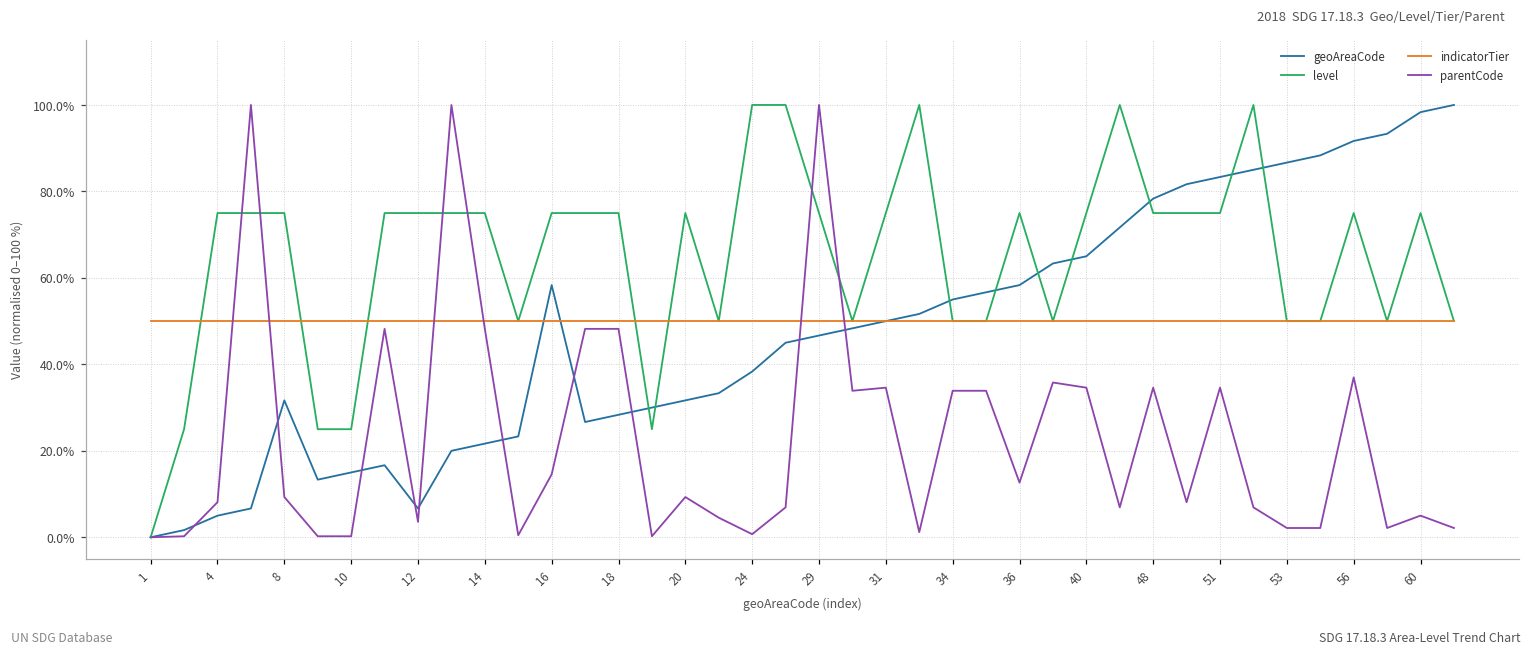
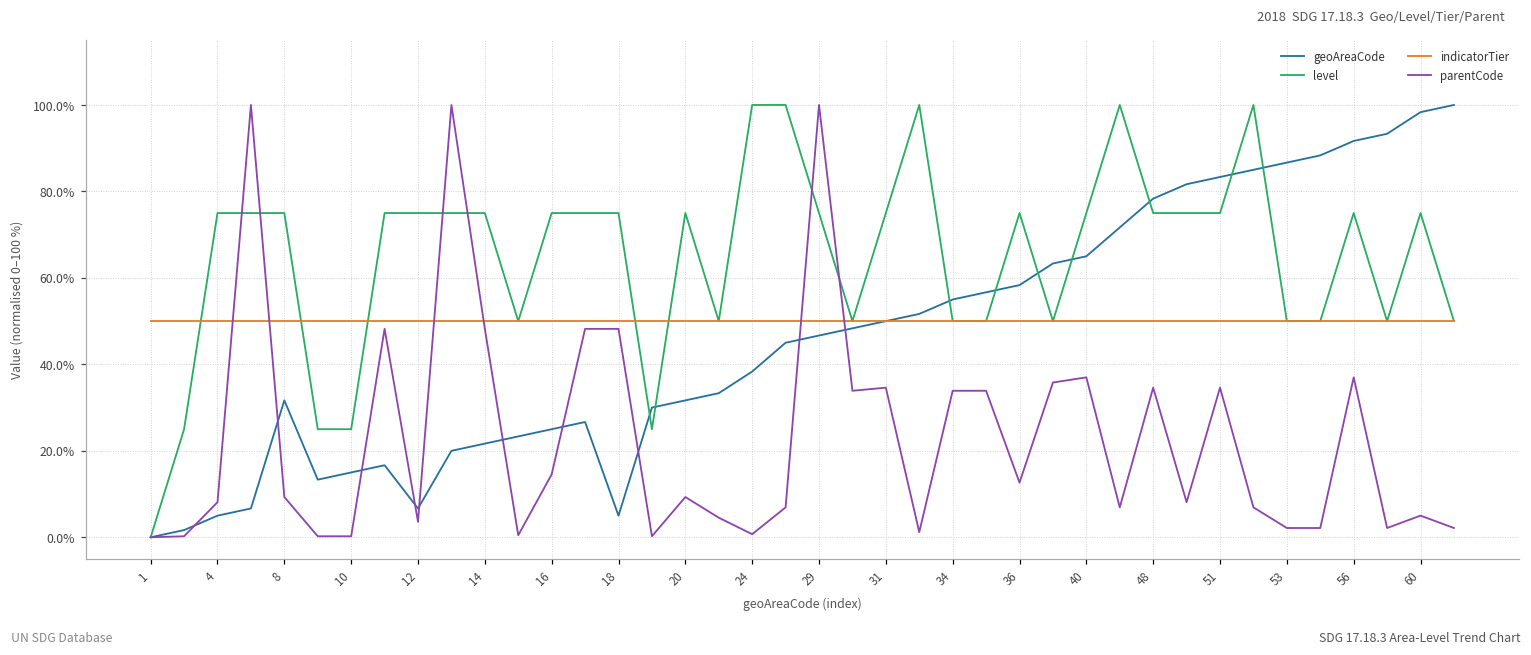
geoAreaCode, 16: 58% -> 25%
geoAreaCode, 18: 28% -> 5%
parentCode, 40: 35% -> 37%
